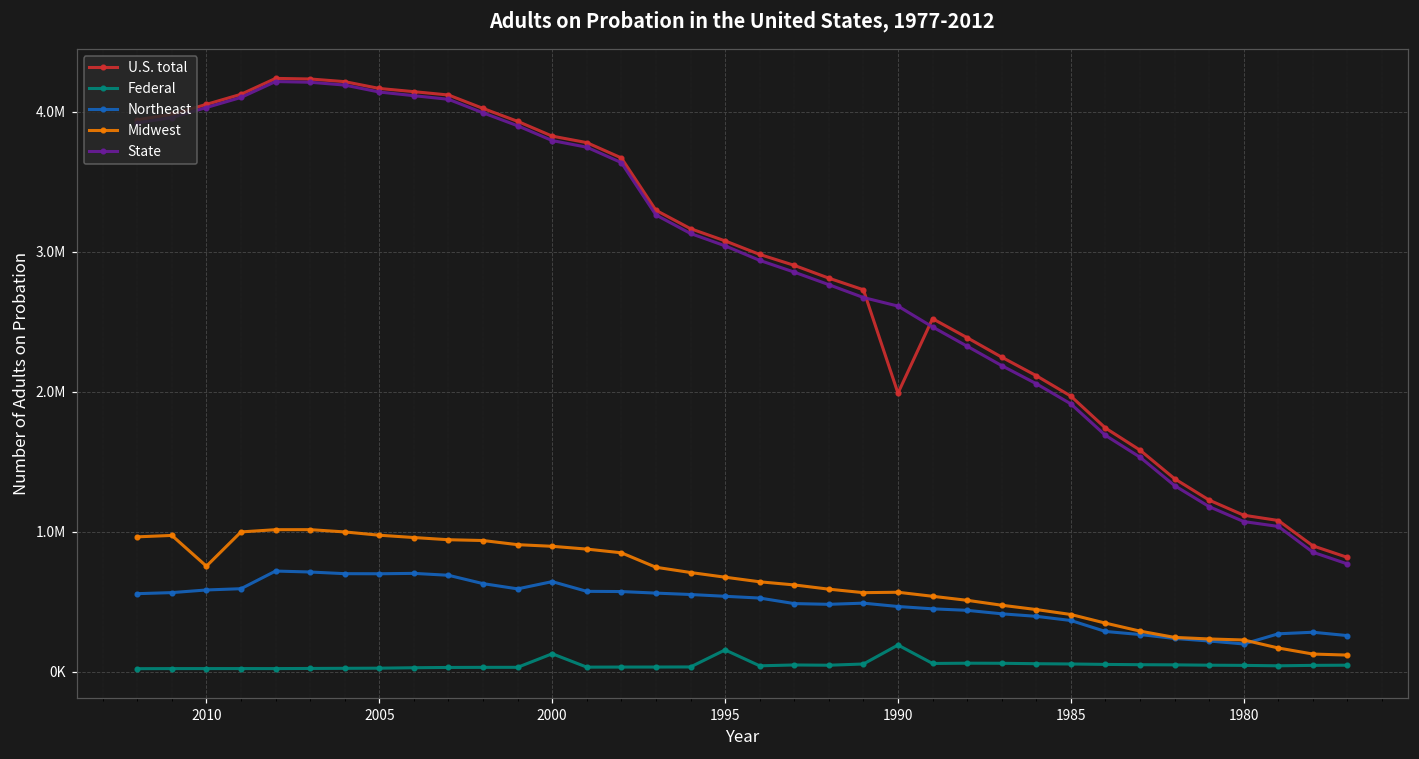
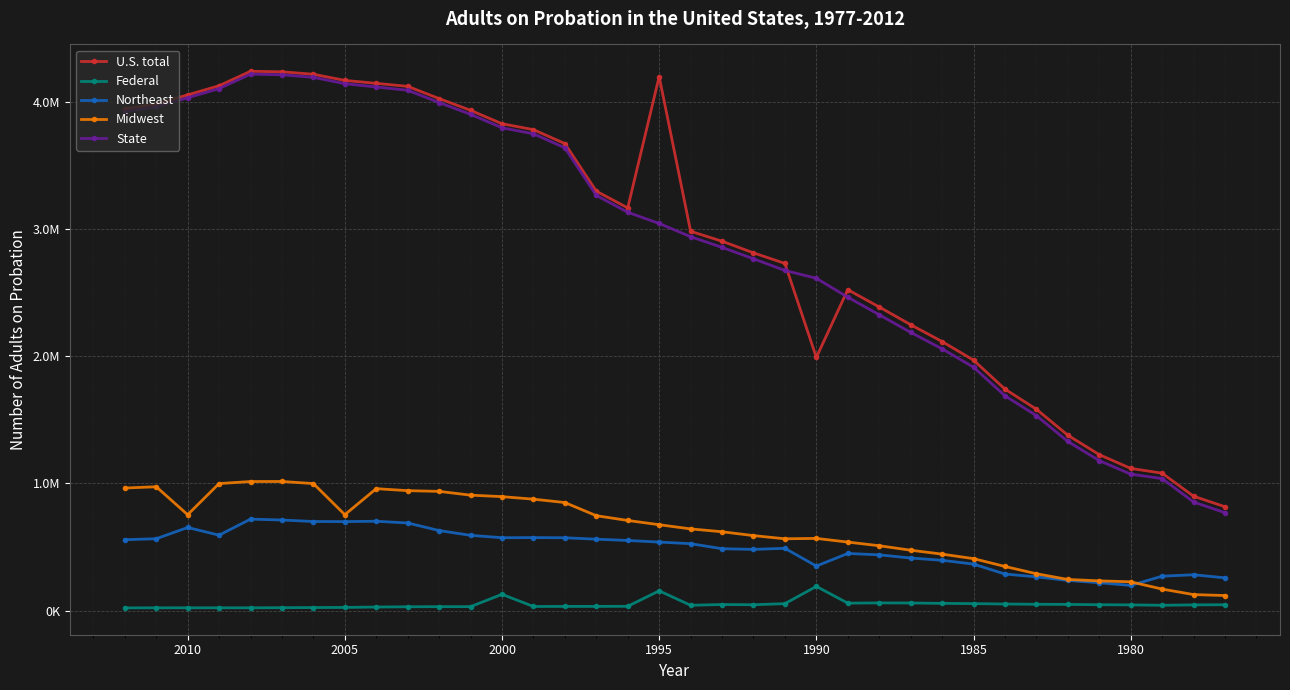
Northeast, 2010: 580000 -> 650000
Midwest, 2005: 980000 -> 750000
Northeast, 2000: 640000 -> 570000
U.S. total, 1995: 3080000 -> 4200000
Northeast, 1990: 470000 -> 350000
